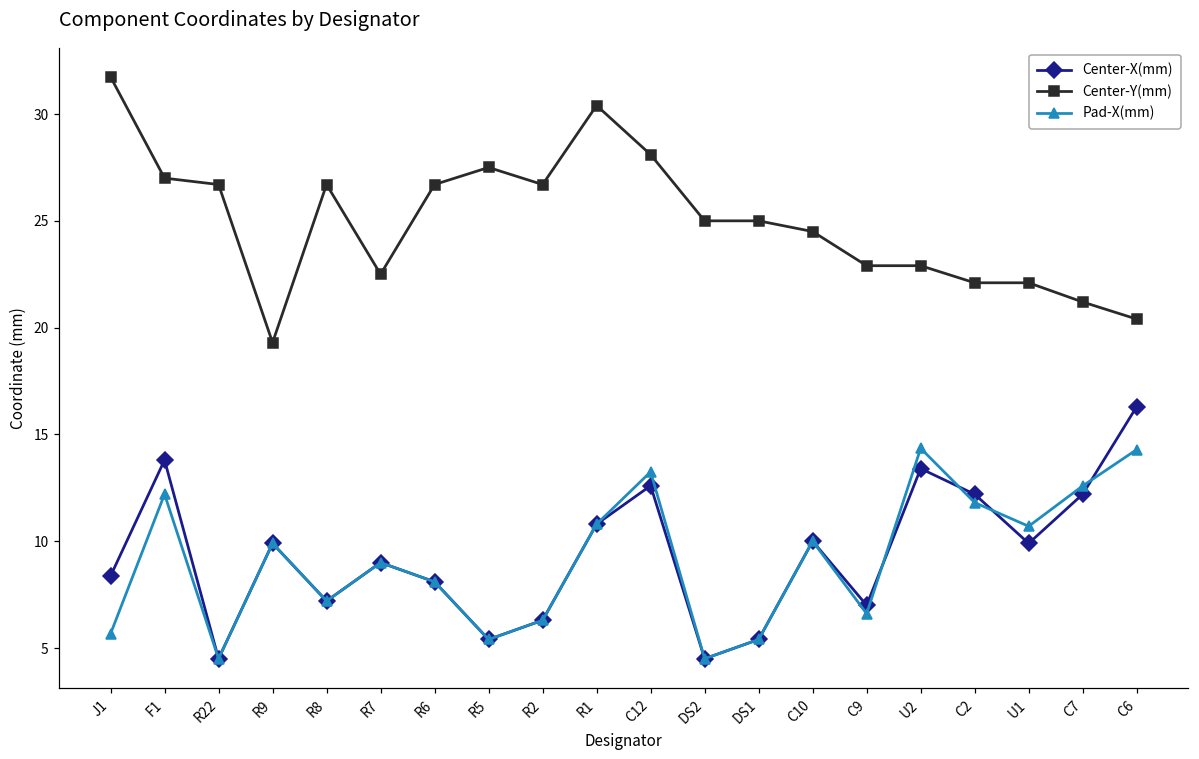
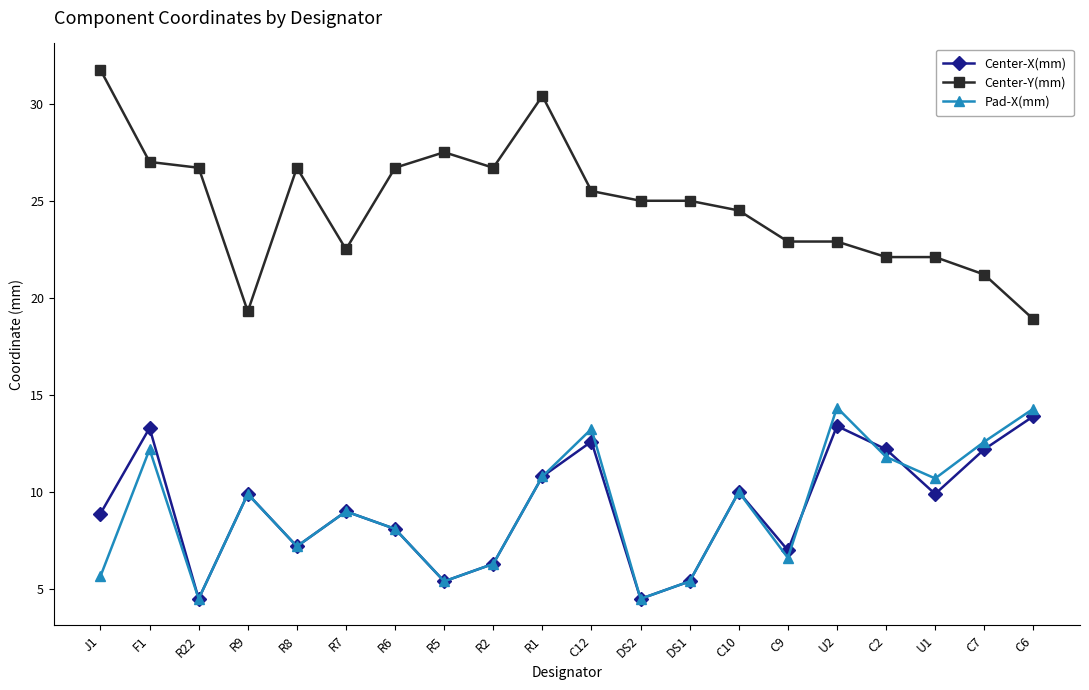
Center-X(mm), J1: 8.4 -> 8.9
Center-X(mm), F1: 13.8 -> 13.3
Center-Y(mm), C12: 28.1 -> 25.5
Center-X(mm), C6: 16.3 -> 13.9
Center-Y(mm), C6: 20.4 -> 18.9
